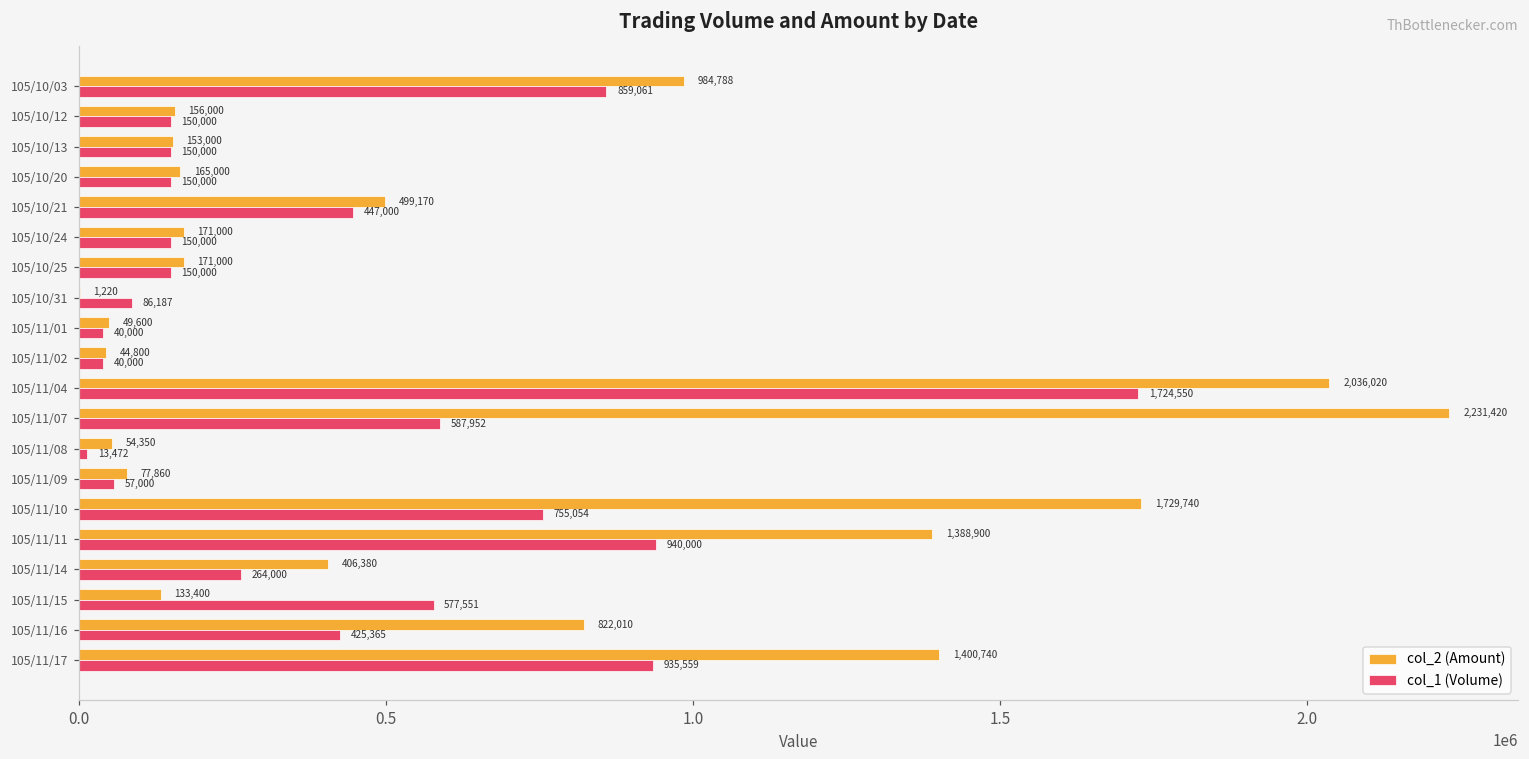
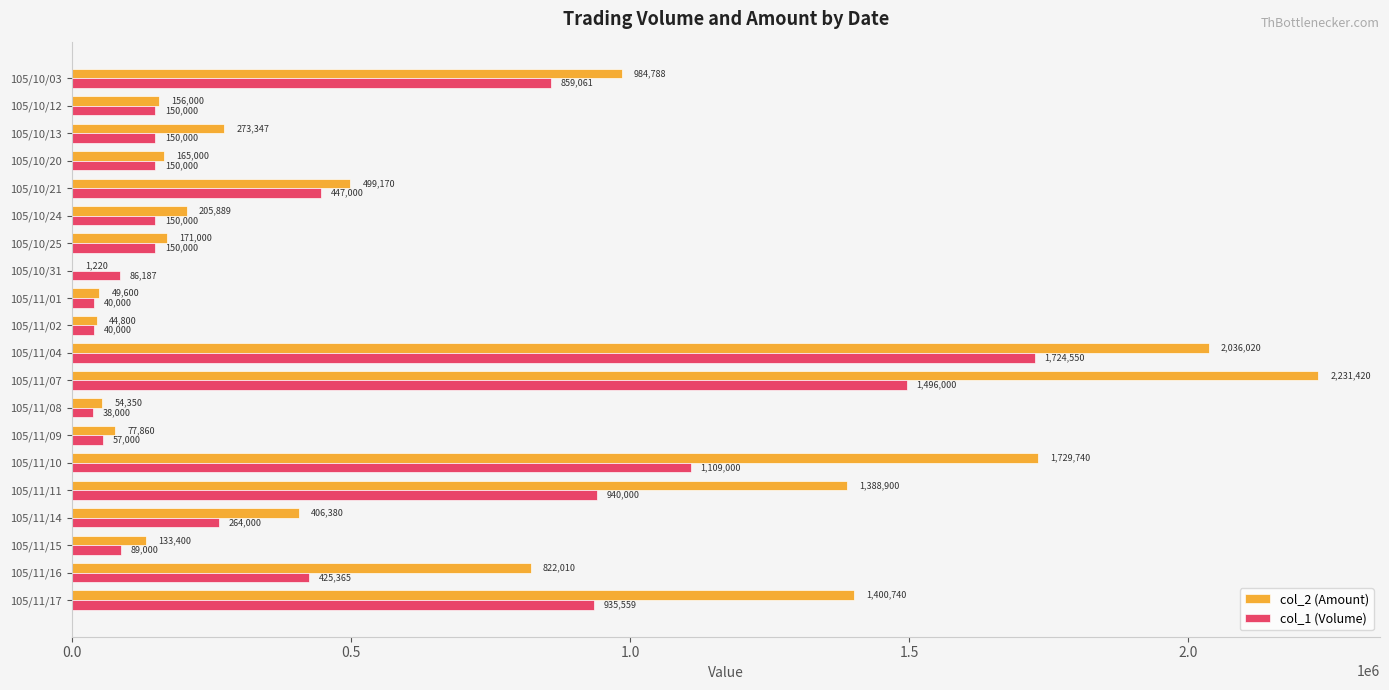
col_2 (Amount), 105/10/13: 153,000 -> 273,347
col_2 (Amount), 105/10/24: 171,000 -> 205,889
col_1 (Volume), 105/11/07: 587,952 -> 1,496,000
col_1 (Volume), 105/11/08: 13,472 -> 38,000
col_1 (Volume), 105/11/10: 755,054 -> 1,109,000
col_1 (Volume), 105/11/15: 577,551 -> 89,000
